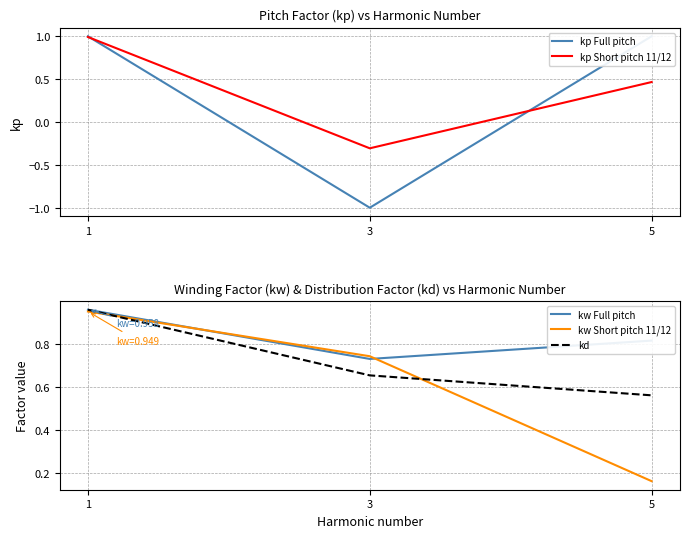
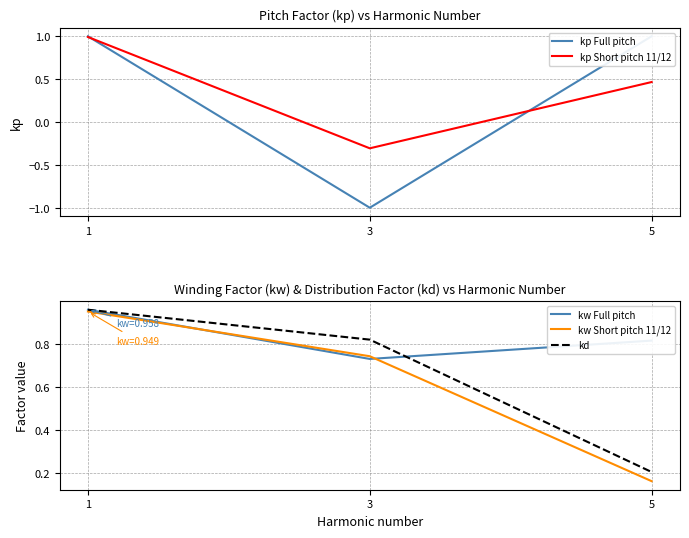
Winding Factor (kw) & Distribution Factor (kd) vs Harmonic Number, kd, 3: 0.65 -> 0.82
Winding Factor (kw) & Distribution Factor (kd) vs Harmonic Number, kd, 5: 0.56 -> 0.21
